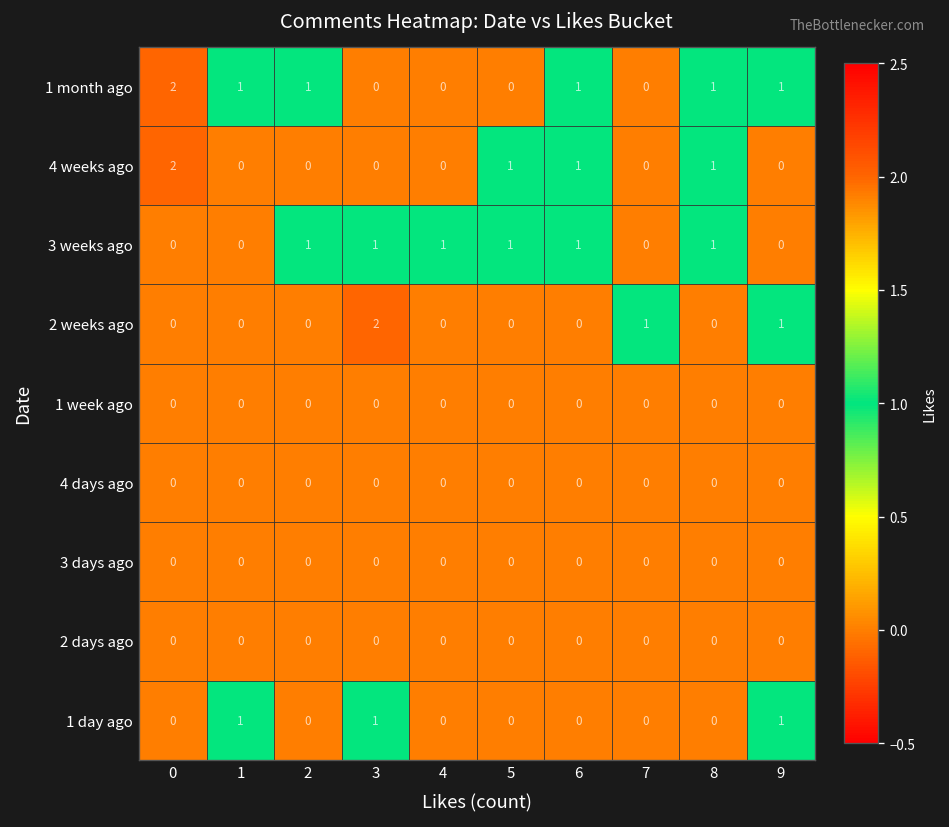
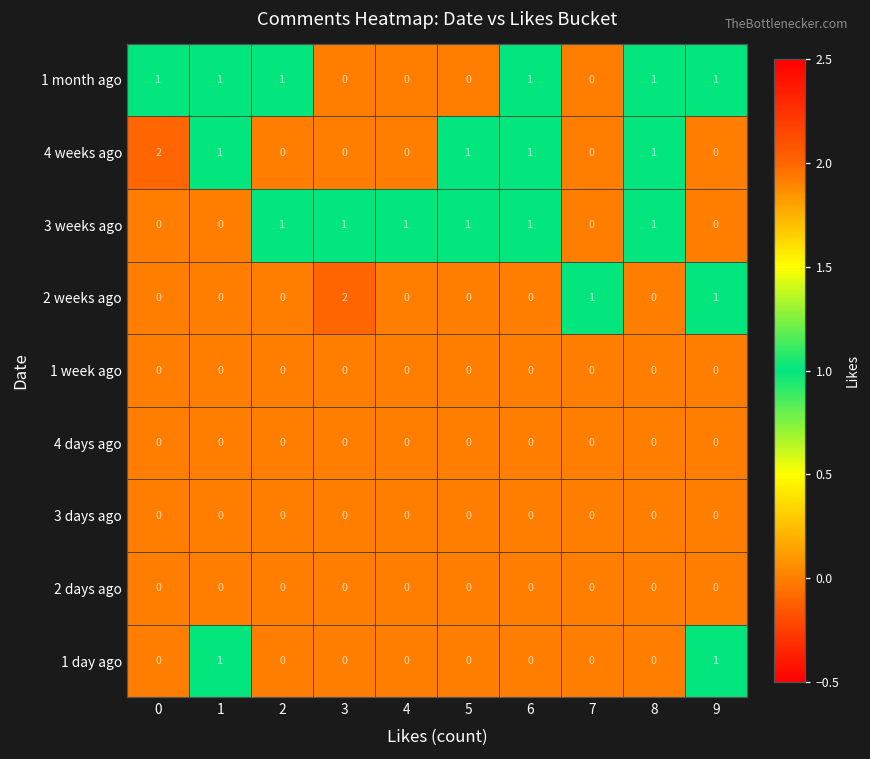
1 month ago, 0: 2 -> 1
4 weeks ago, 1: 0 -> 1
1 day ago, 3: 1 -> 0
